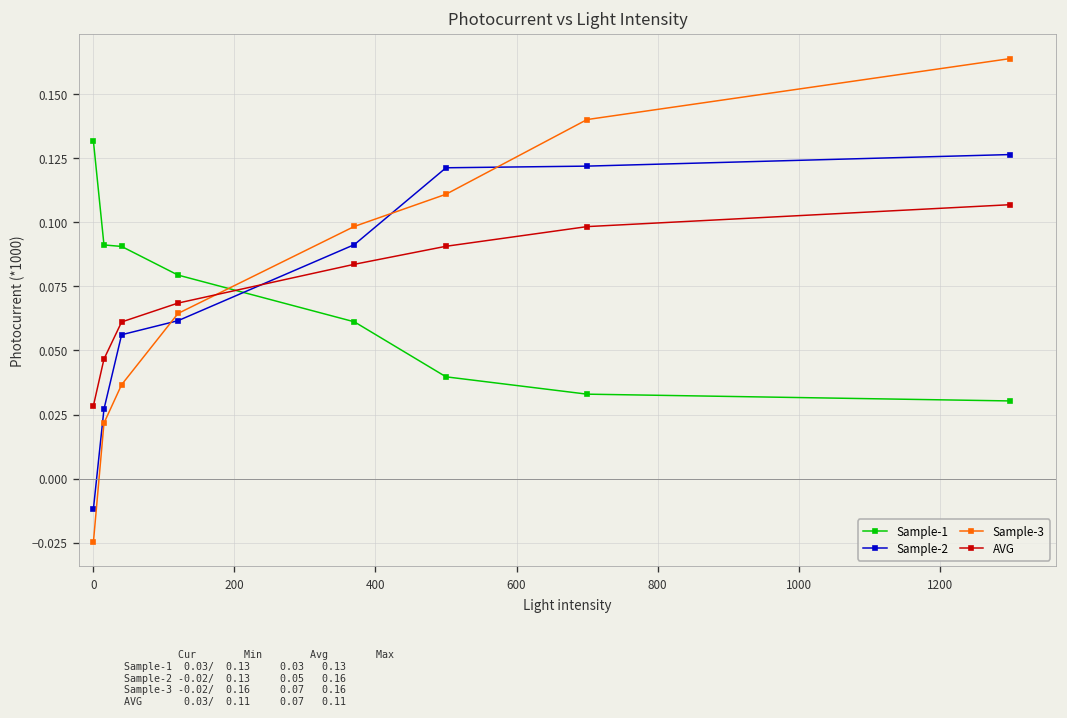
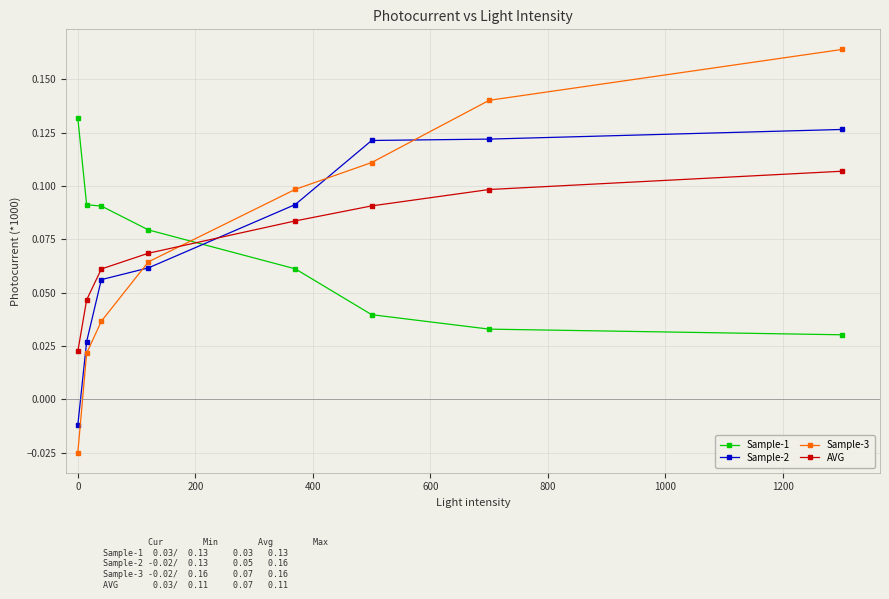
AVG, 0: 0.028 -> 0.023
